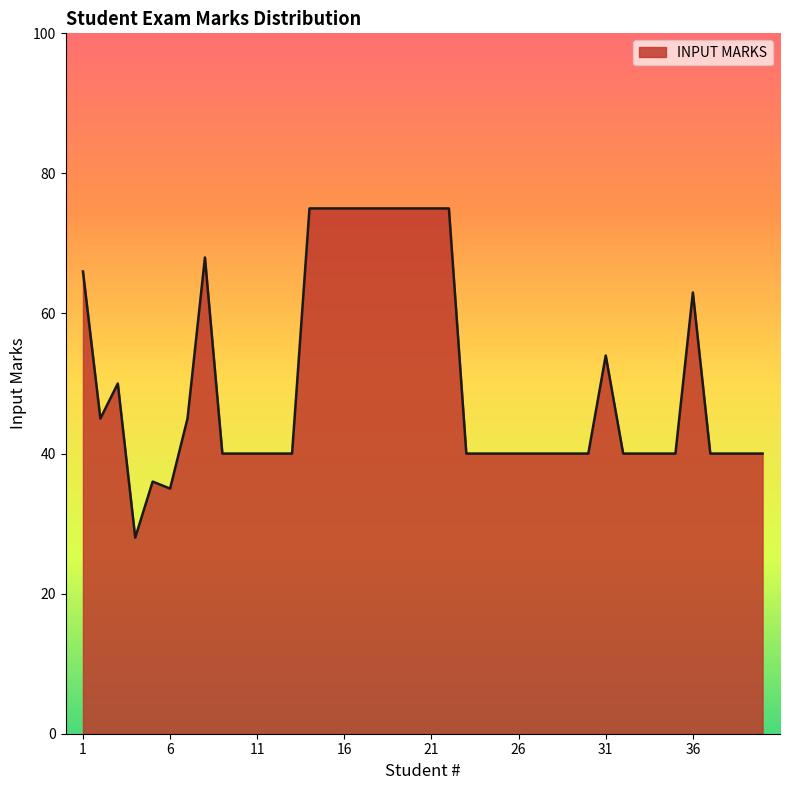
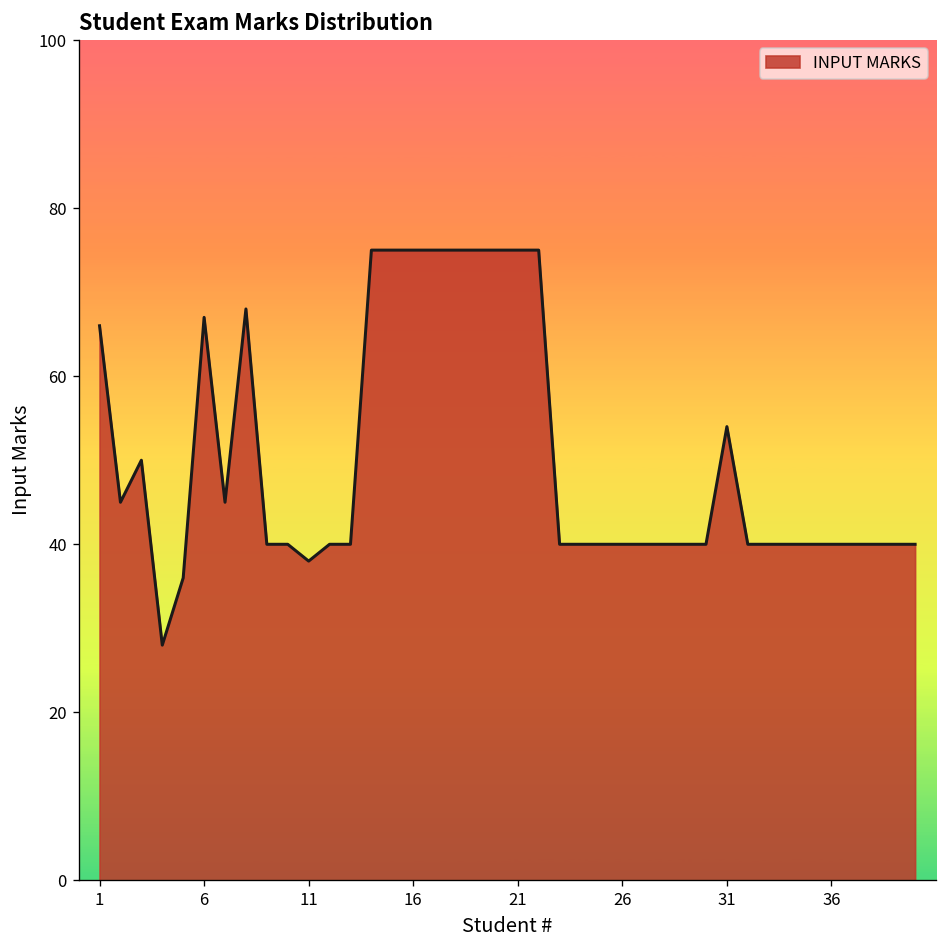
6: 35 -> 67
11: 40 -> 38
36: 63 -> 40
